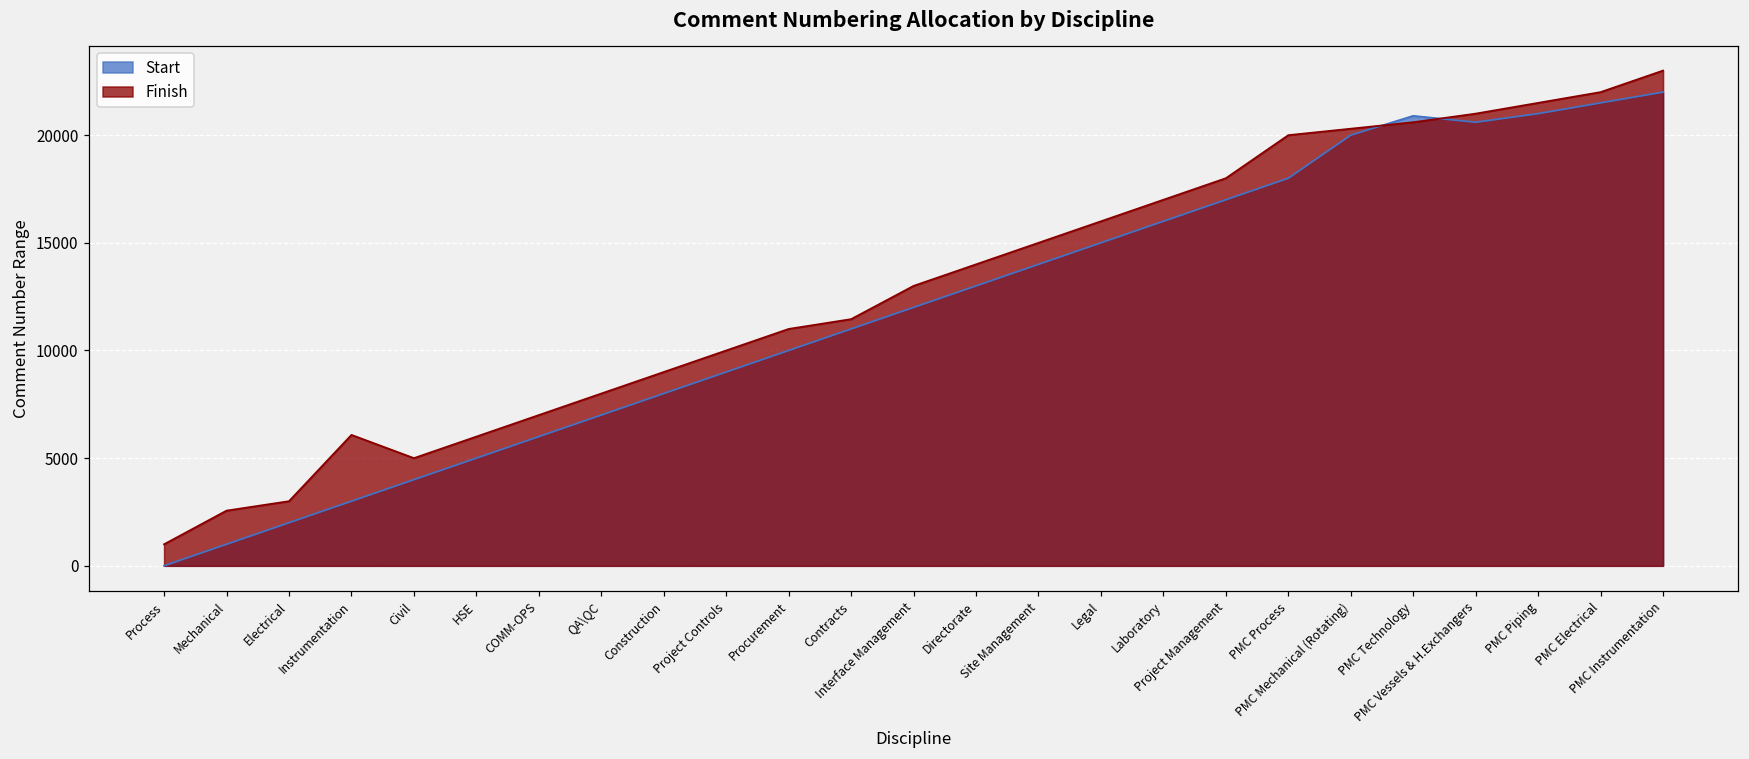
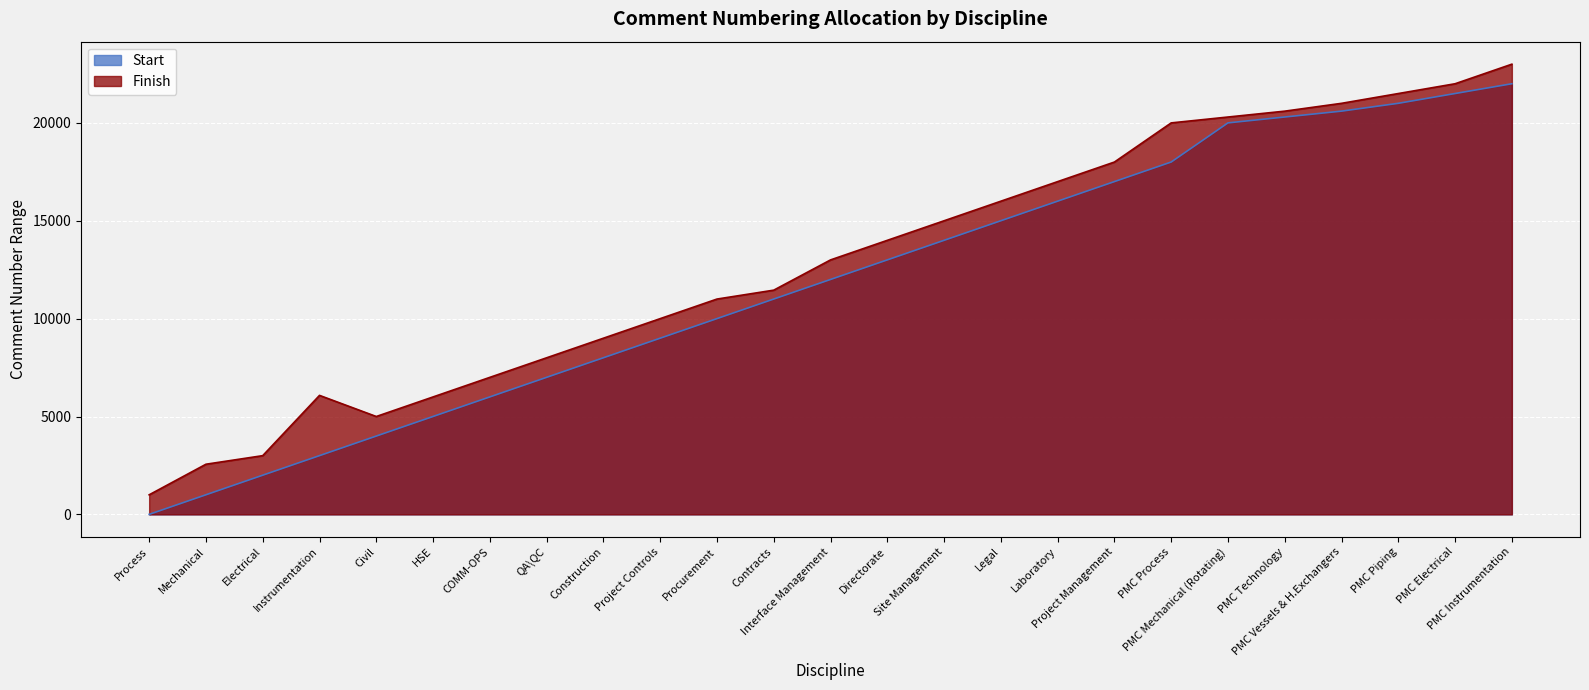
Start, PMC Technology: 20900 -> 20300
